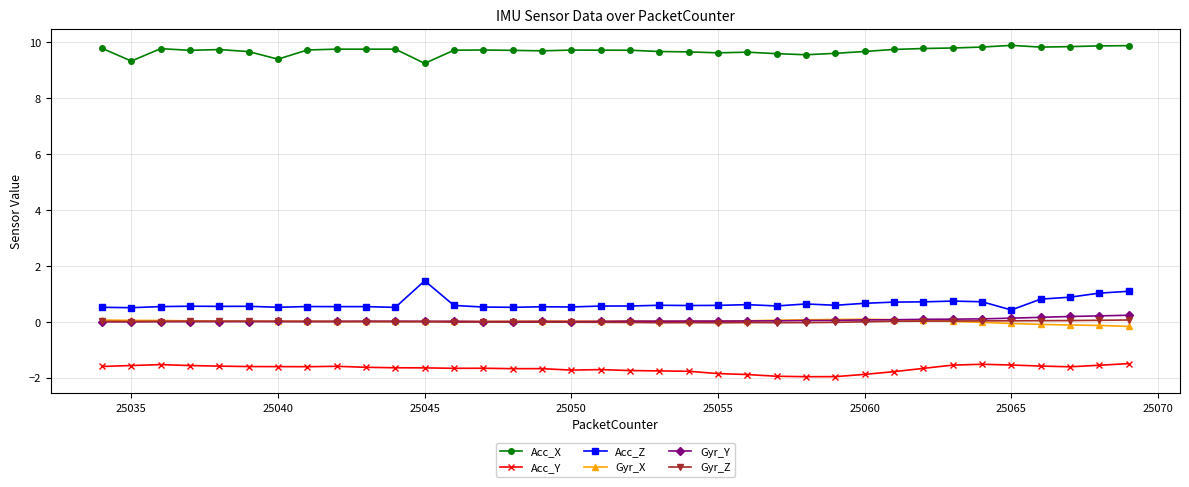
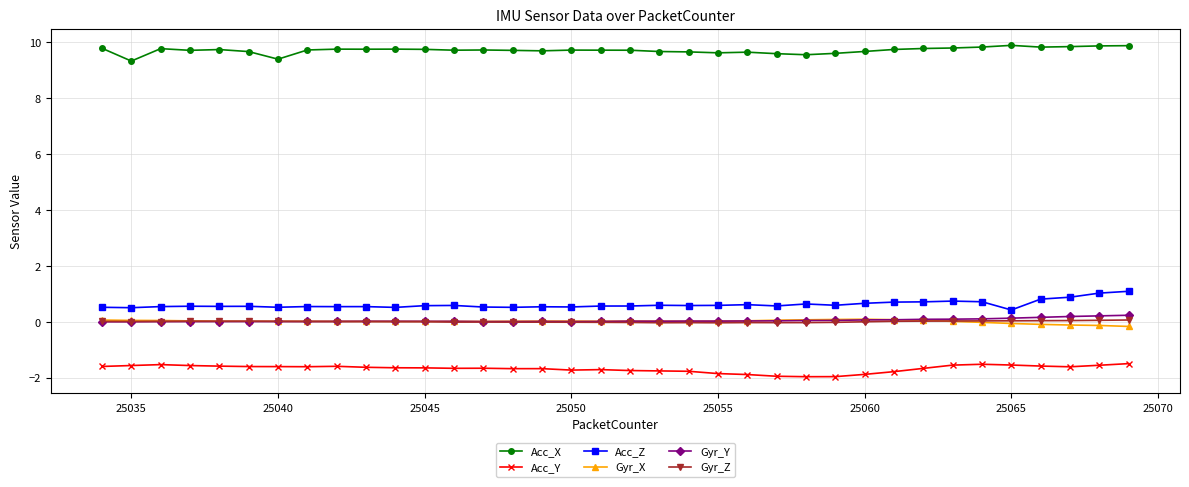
Acc_X, 25045: 9.2 -> 9.7
Acc_Z, 25045: 1.5 -> 0.6
